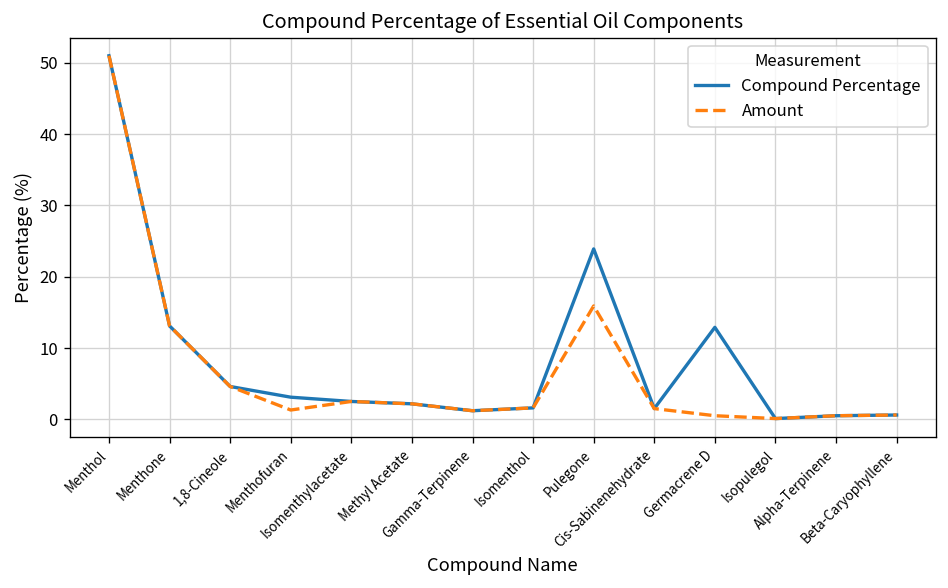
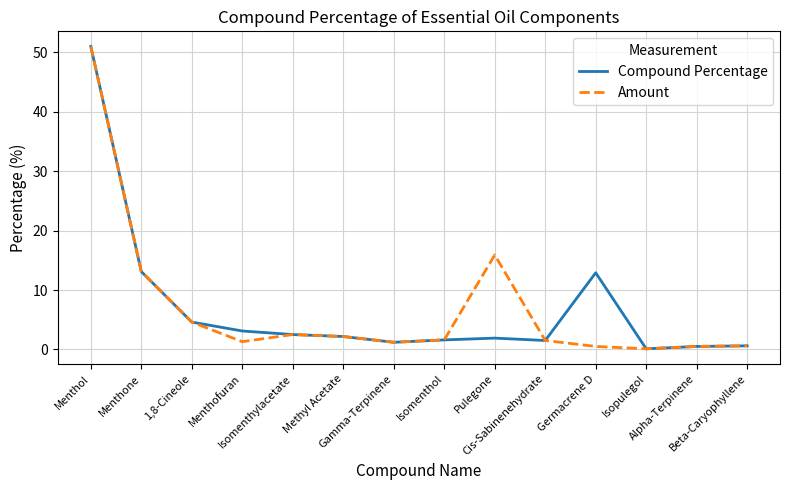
Compound Percentage, Pulegone: 24 -> 2
